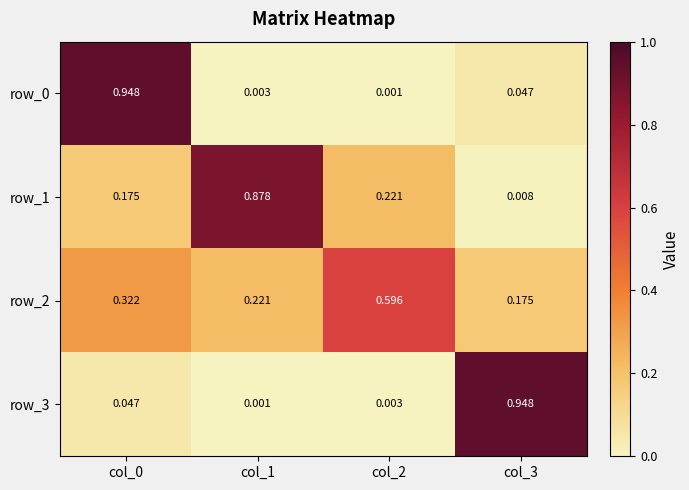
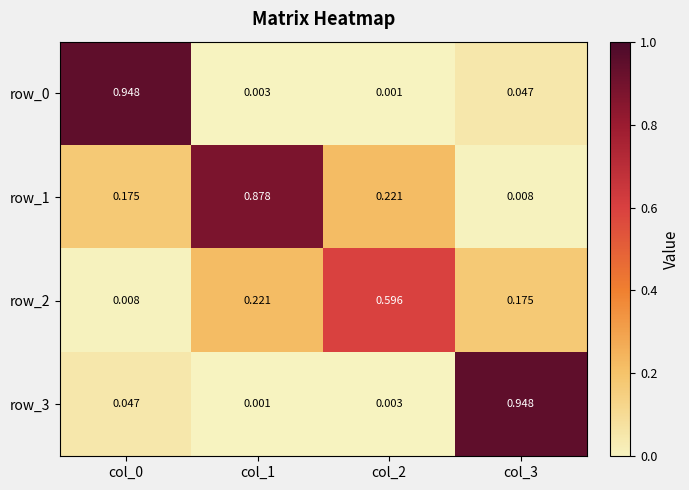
row_2, col_0: 0.322 -> 0.008
